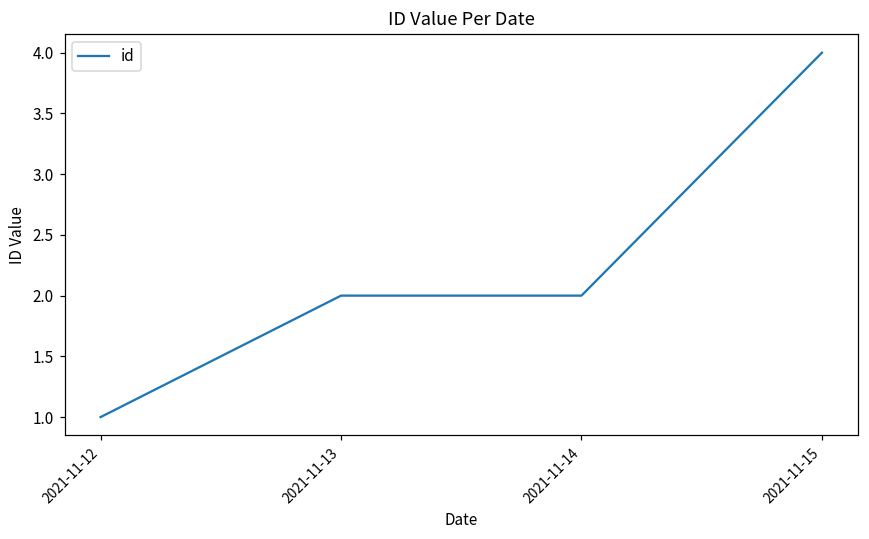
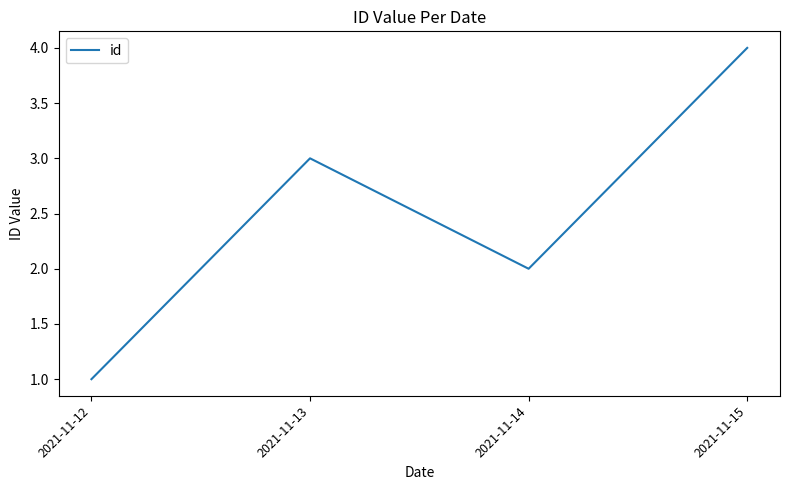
2021-11-13: 2 -> 3
